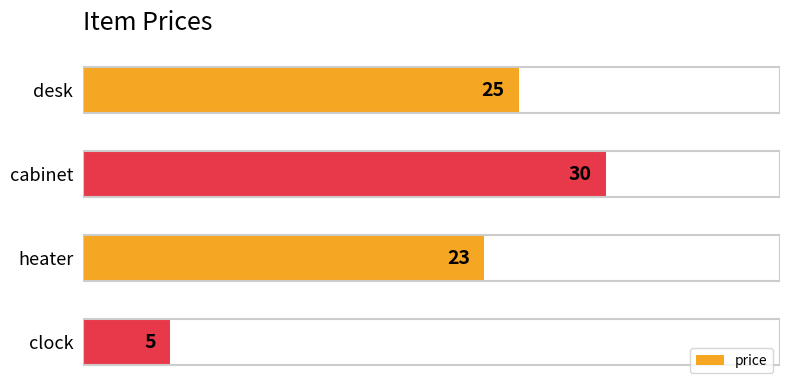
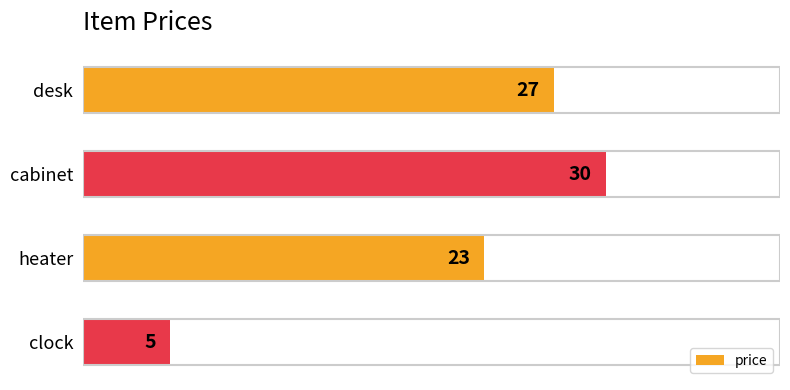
desk: 25 -> 27
